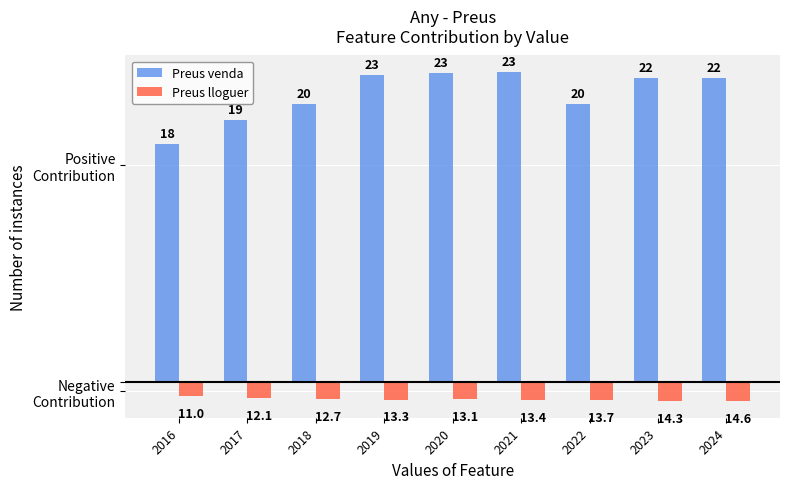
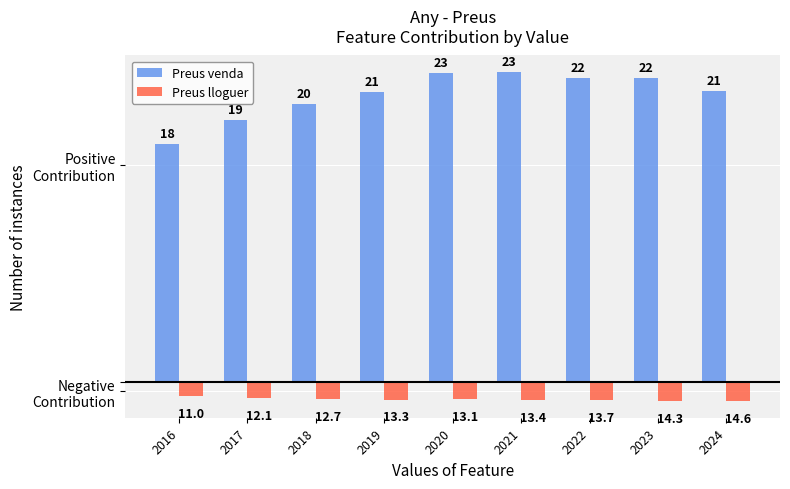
Preus venda, 2019: 23 -> 21
Preus venda, 2022: 20 -> 22
Preus venda, 2024: 22 -> 21
